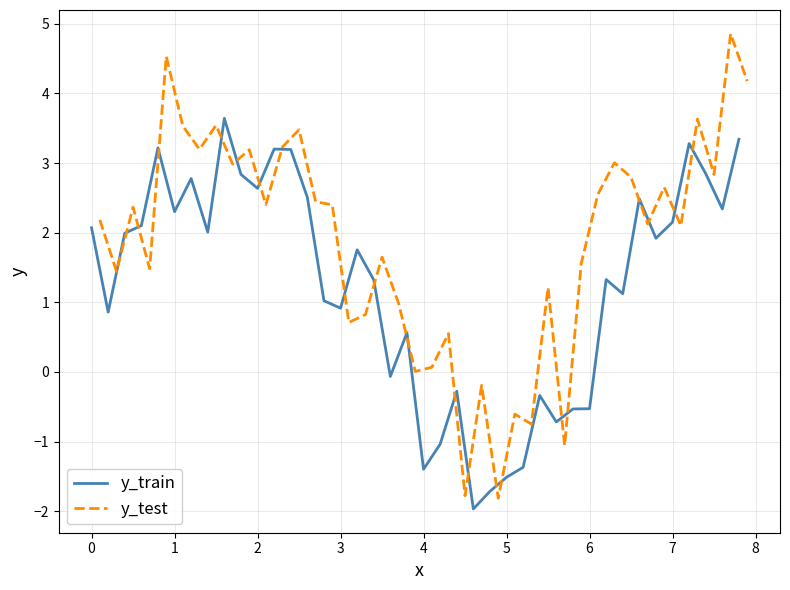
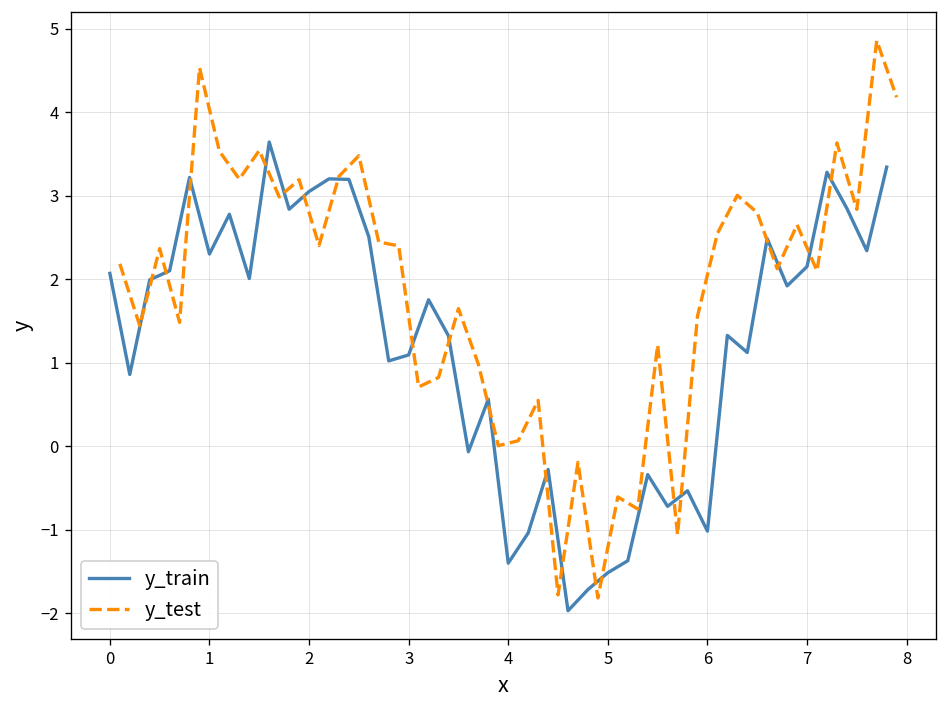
y_train, 2: 2.6 -> 3.0
y_train, 3: 0.9 -> 1.1
y_train, 6: -0.5 -> -1.0
